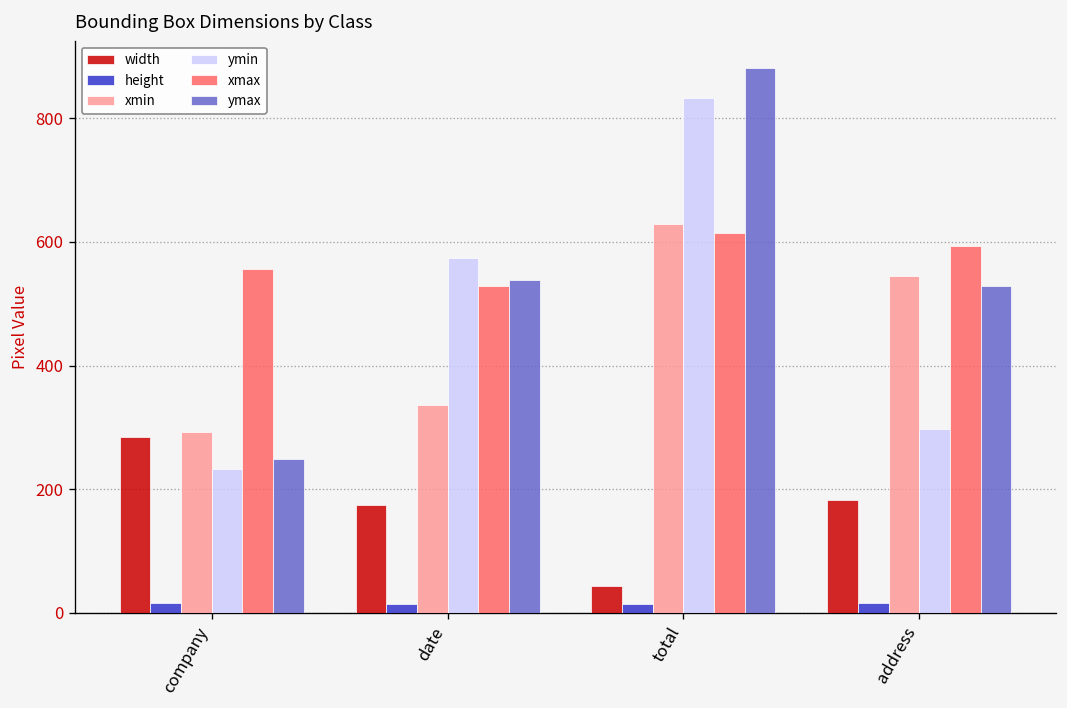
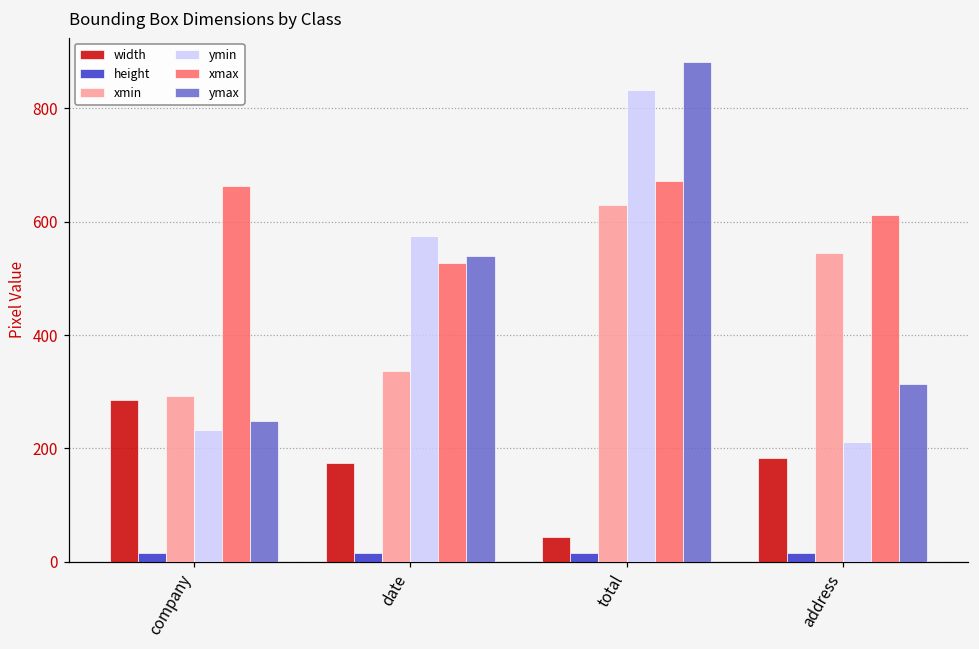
xmax, company: 560 -> 660
xmax, total: 620 -> 670
ymin, address: 300 -> 210
xmax, address: 590 -> 610
ymax, address: 530 -> 310
